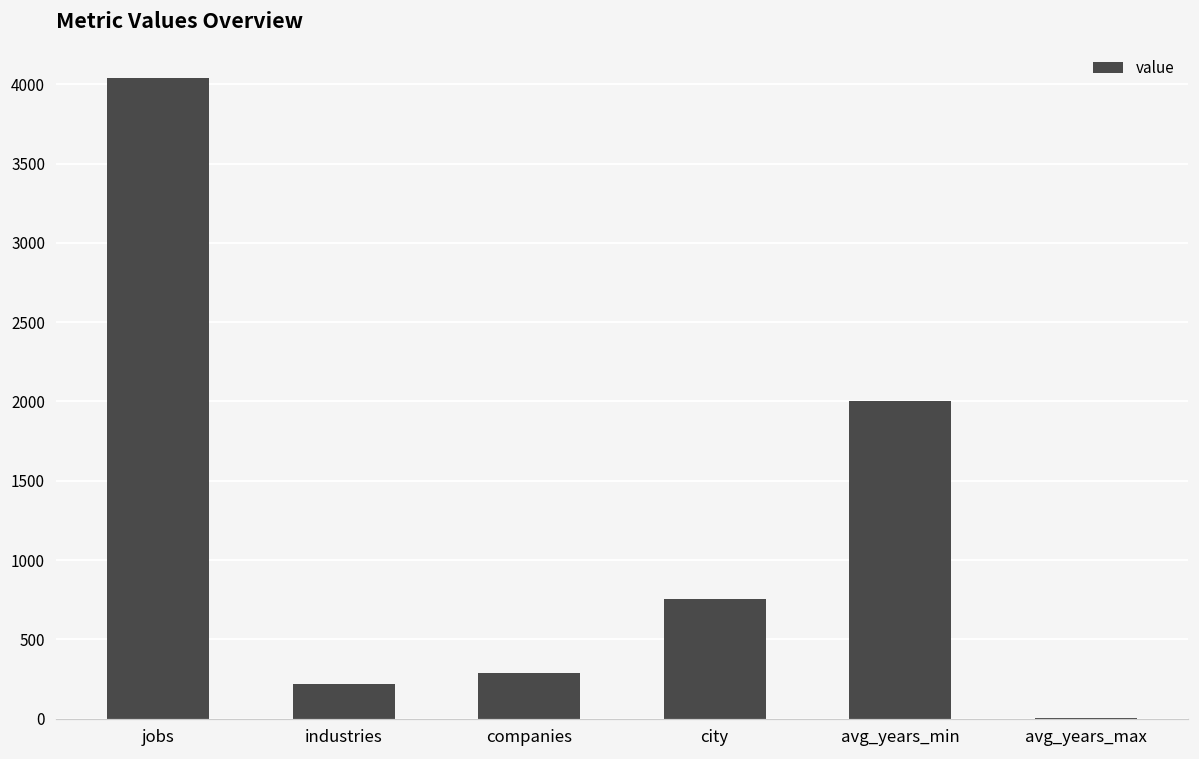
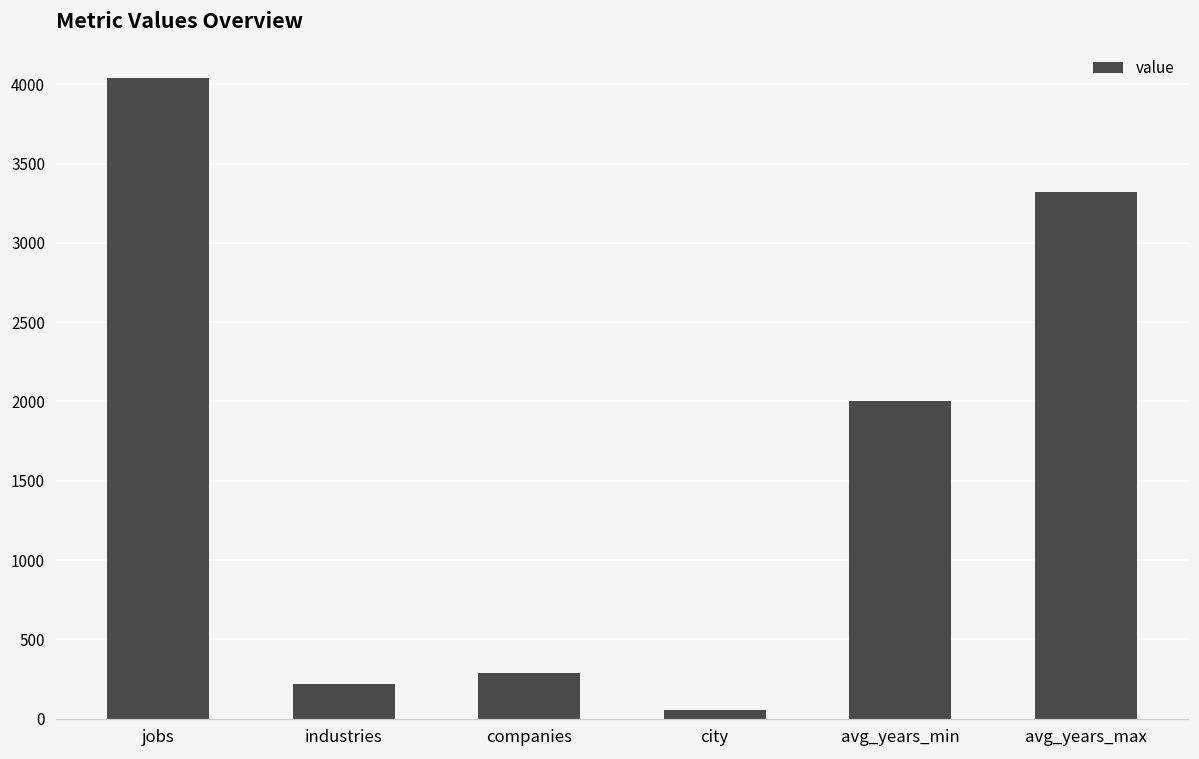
city: 750 -> 50
avg_years_max: 0 -> 3320
